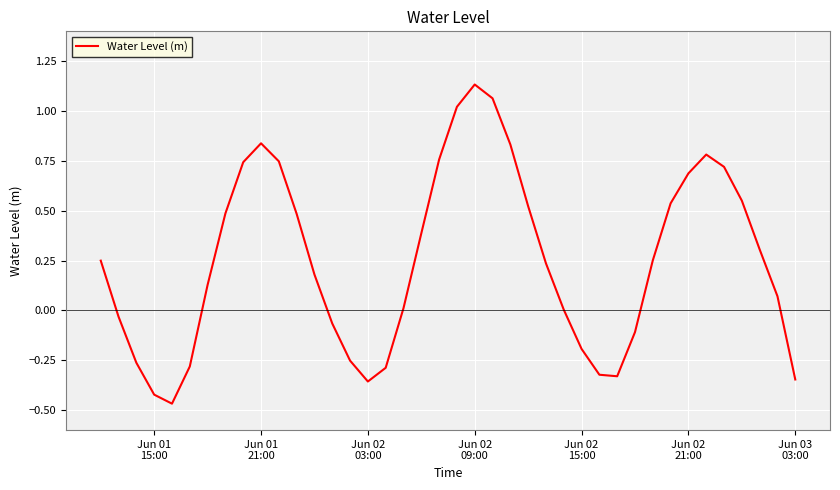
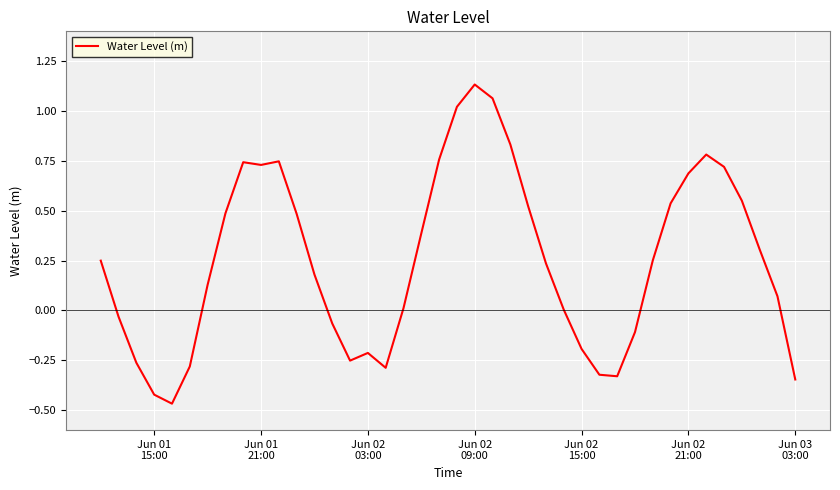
Jun 01 21:00: 0.84 -> 0.73
Jun 02 03:00: -0.36 -> -0.21
